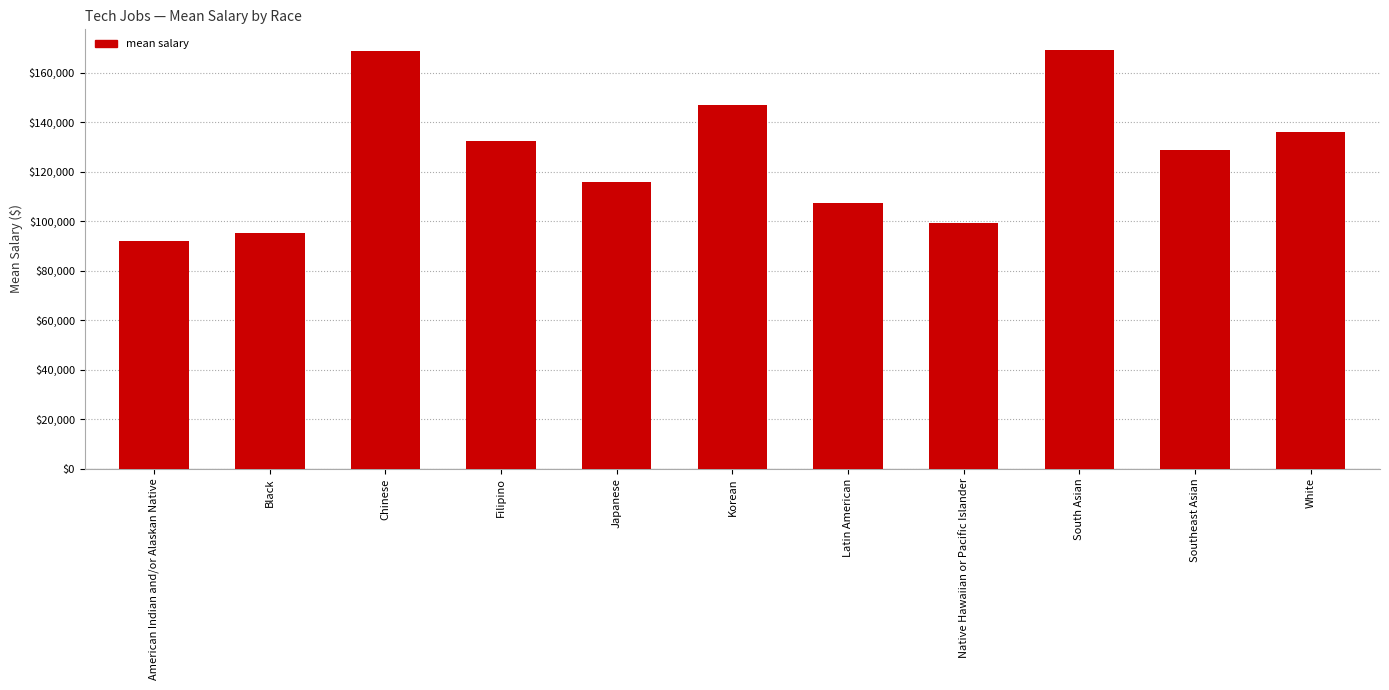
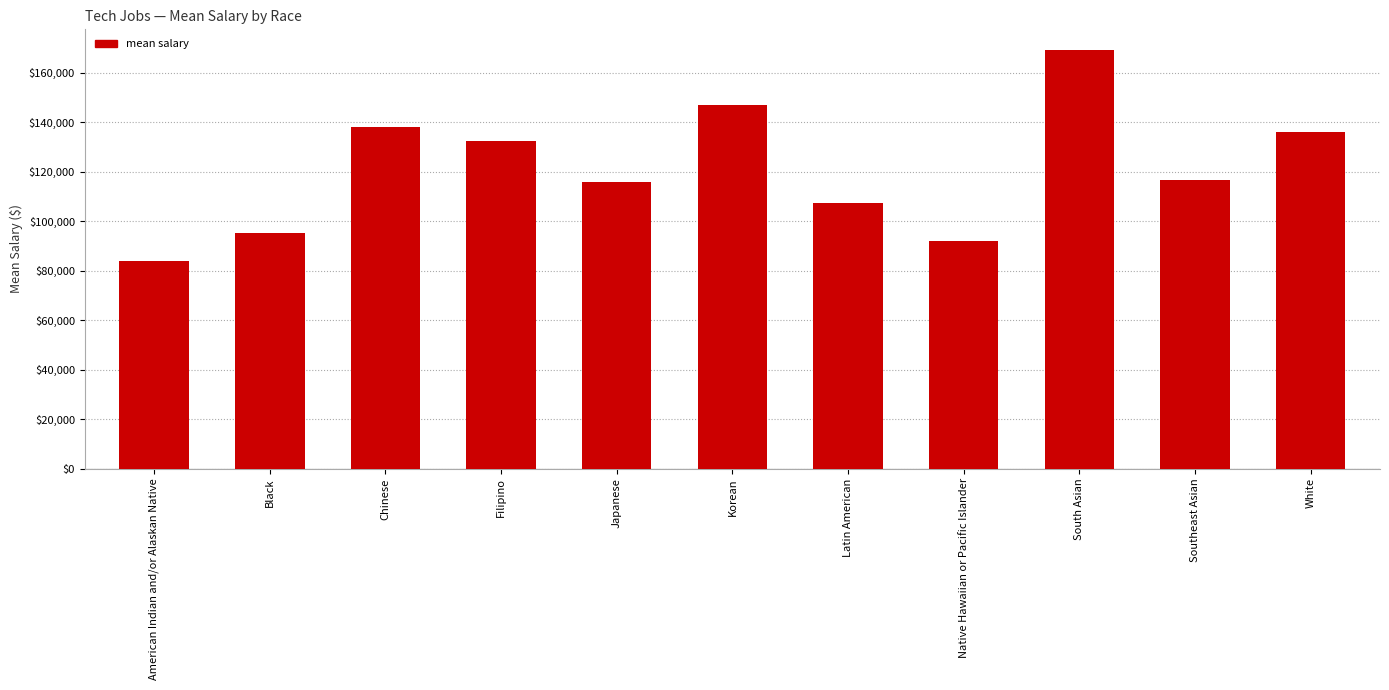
American Indian and/or Alaskan Native: $92,000 -> $84,000
Chinese: $169,000 -> $138,000
Native Hawaiian or Pacific Islander: $99,000 -> $92,000
Southeast Asian: $129,000 -> $117,000
